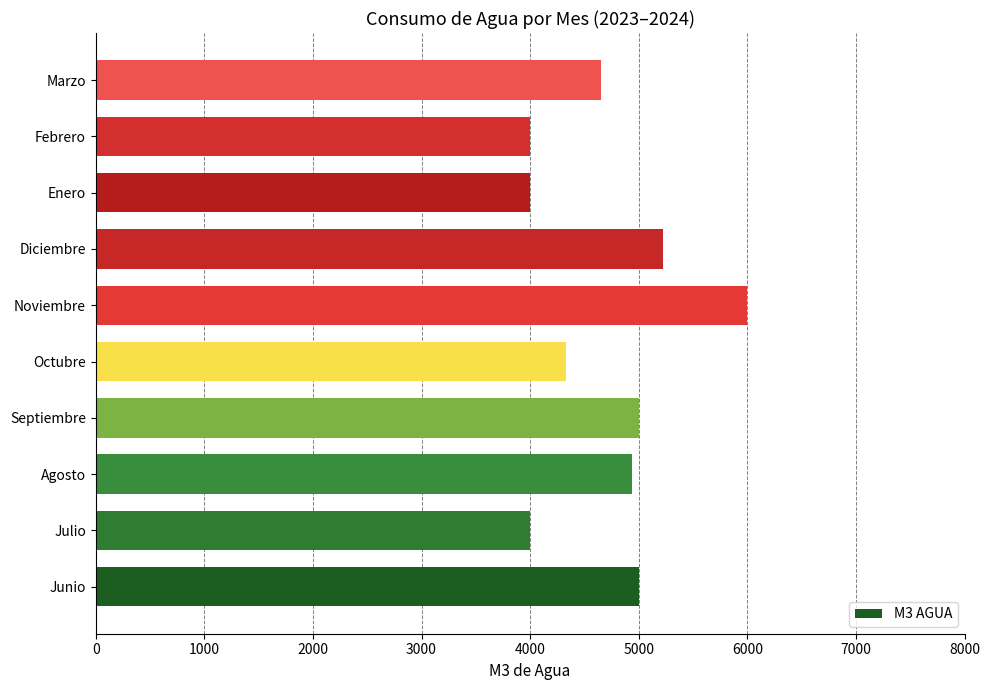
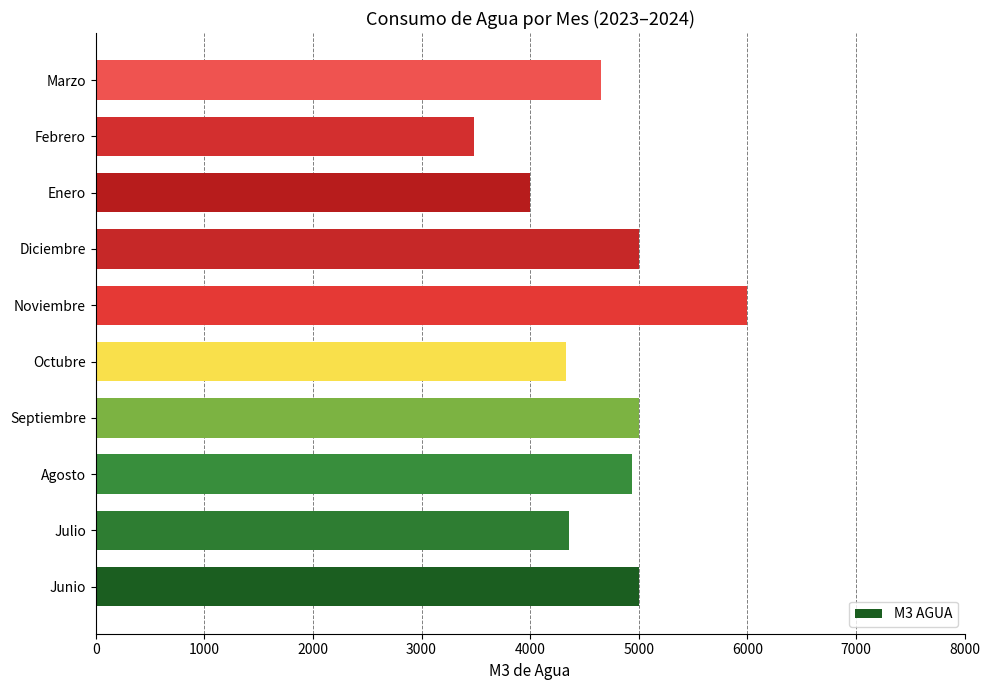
Febrero: 4000 -> 3480
Diciembre: 5230 -> 5000
Julio: 4000 -> 4360
